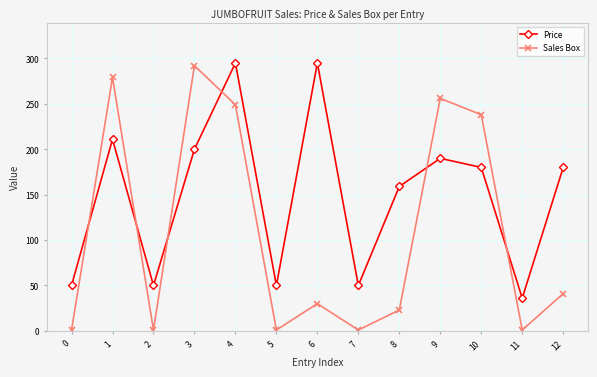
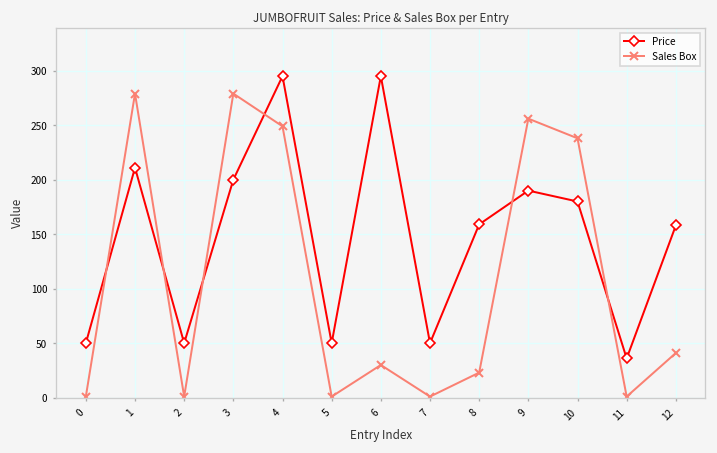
Sales Box, 3: 290 -> 280
Price, 12: 180 -> 160
